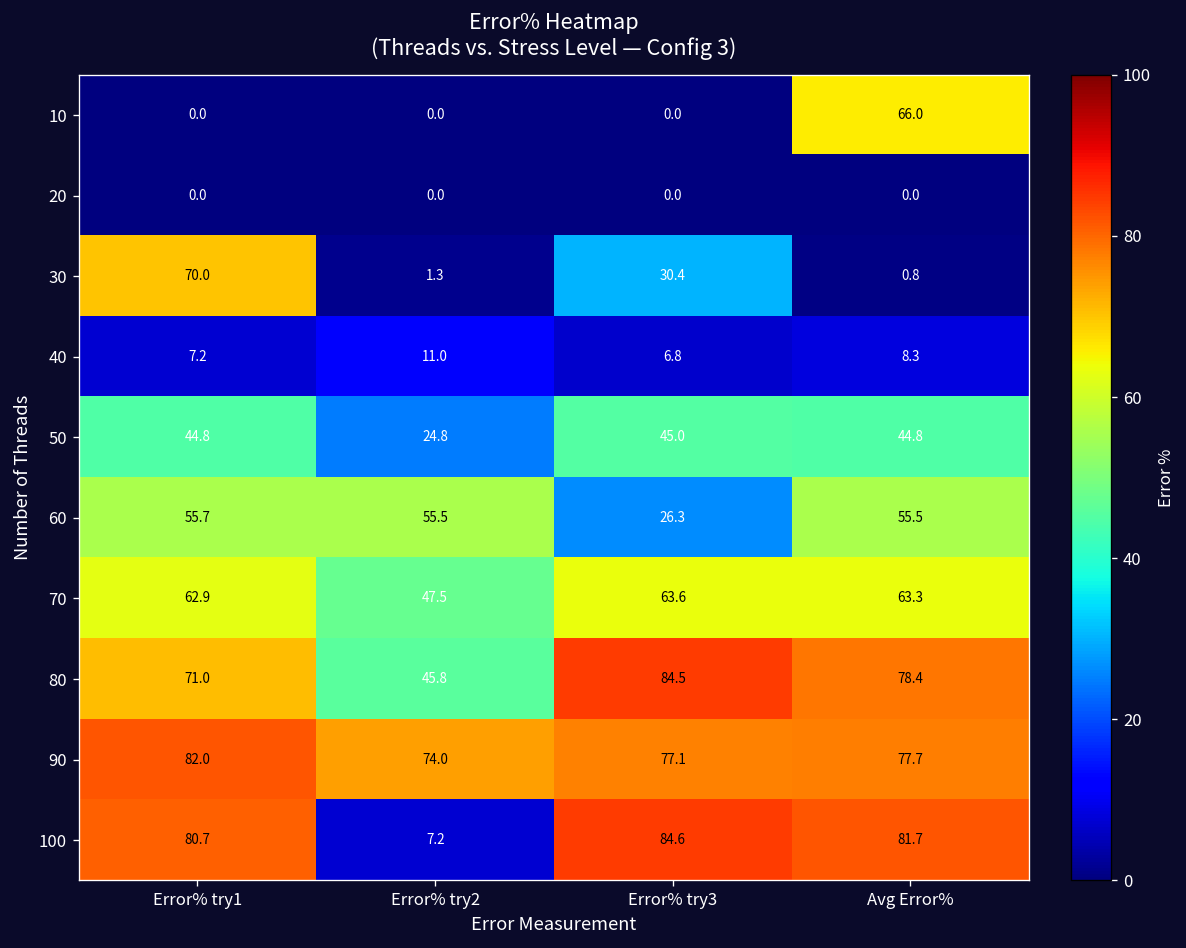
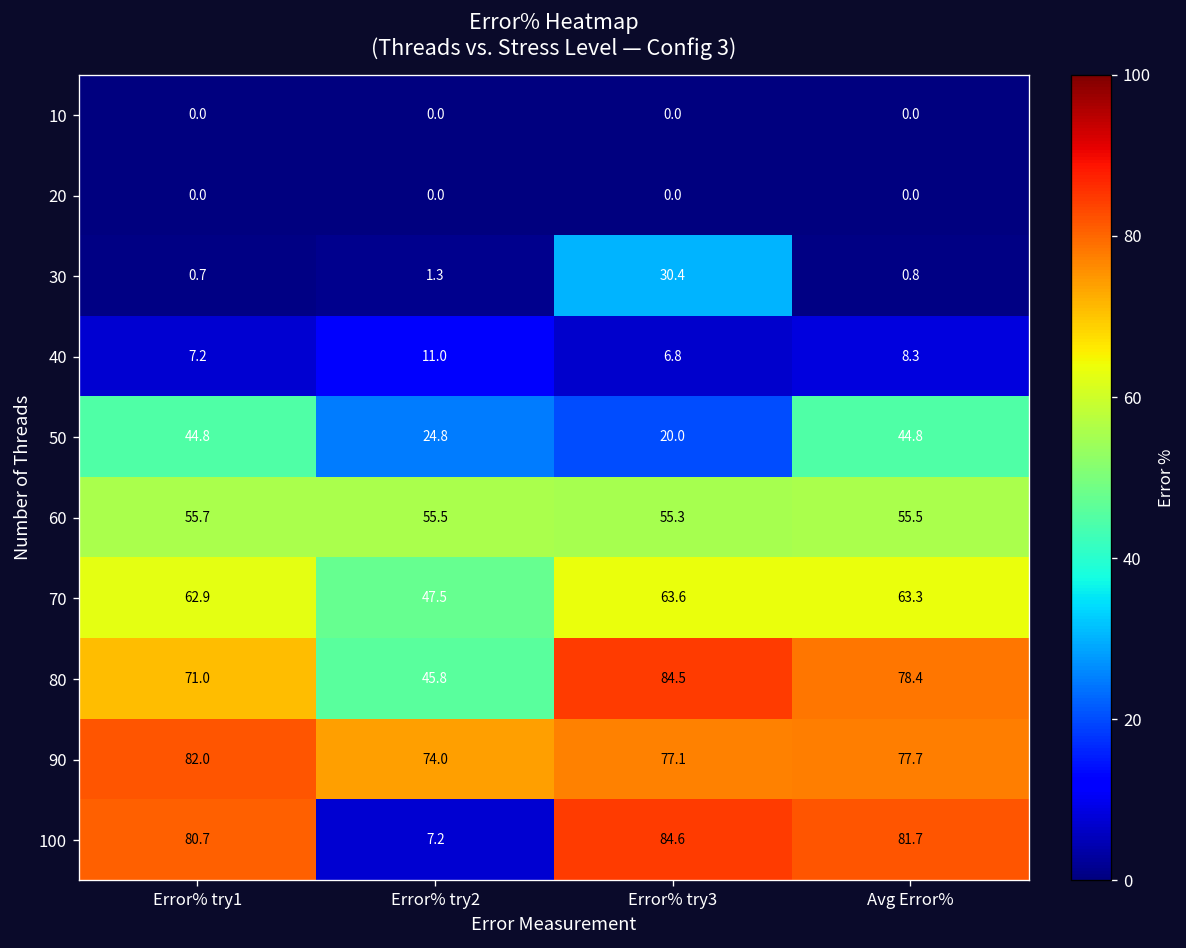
10, Avg Error%: 66.0 -> 0.0
30, Error% try1: 70.0 -> 0.7
50, Error% try3: 45.0 -> 20.0
60, Error% try3: 26.3 -> 55.3
